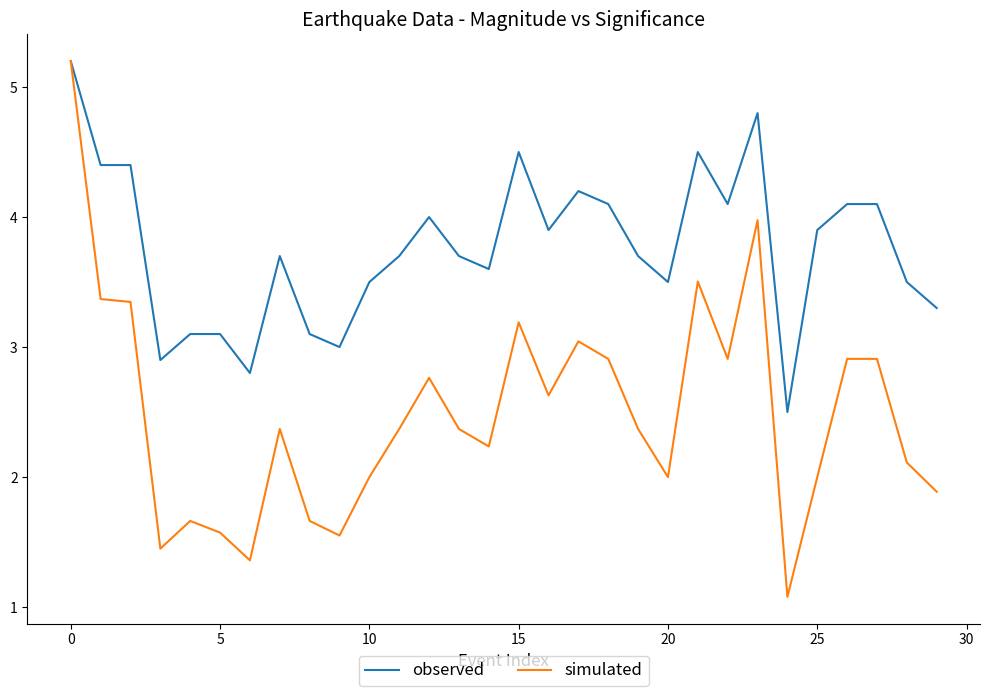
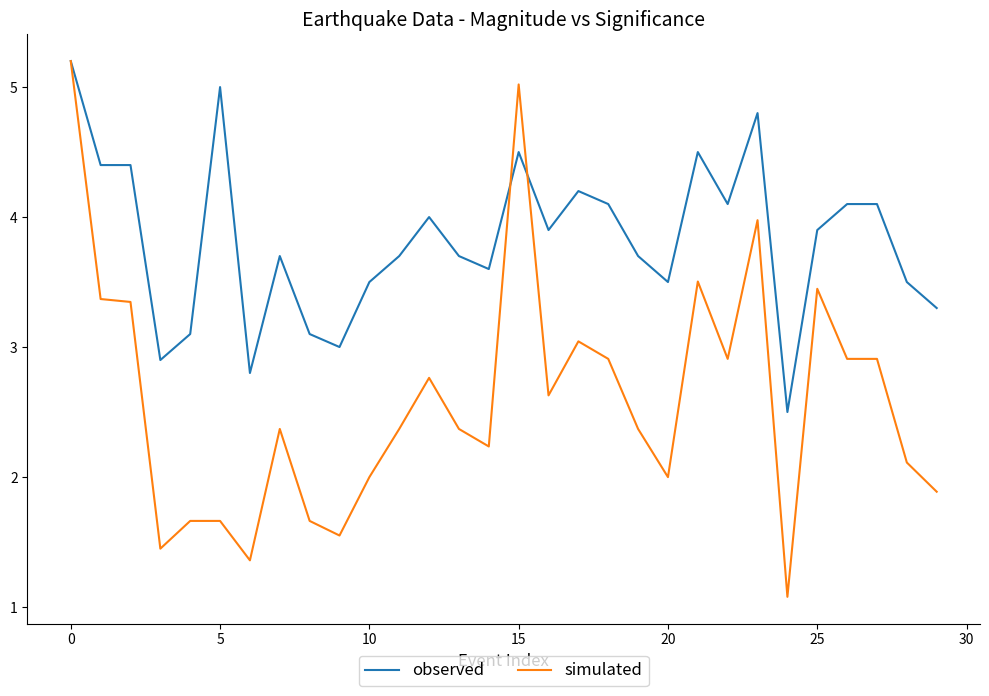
observed, 5: 3.1 -> 5.0
simulated, 5: 1.57 -> 1.66
simulated, 15: 3.19 -> 5.02
simulated, 25: 2.00 -> 3.45
